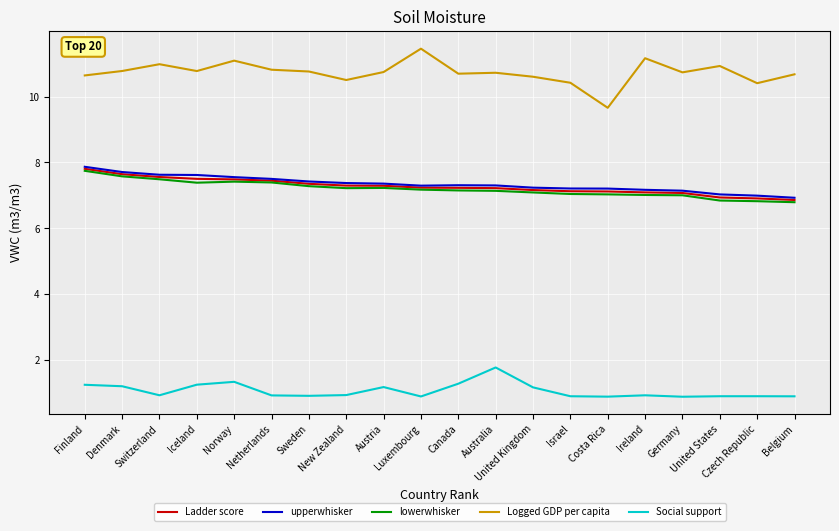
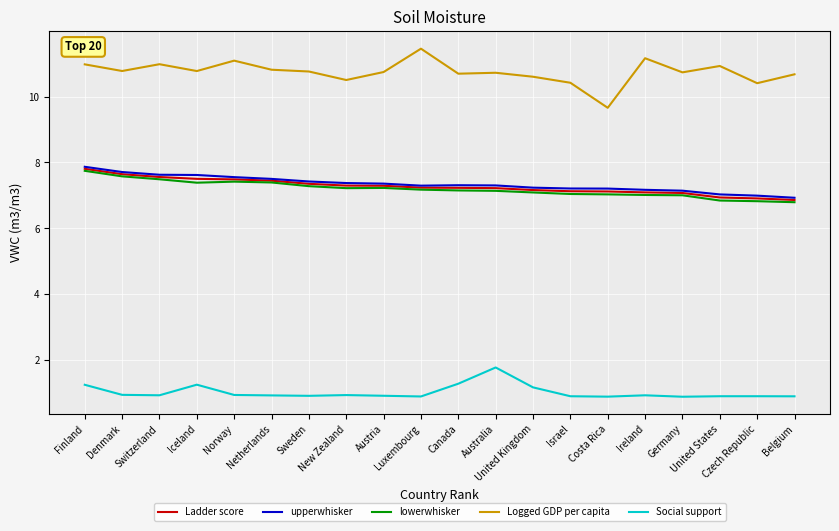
Logged GDP per capita, Finland: 10.6 -> 11.0
Social support, Denmark: 1.2 -> 1.0
Social support, Norway: 1.4 -> 1.0
Social support, Austria: 1.2 -> 0.9
